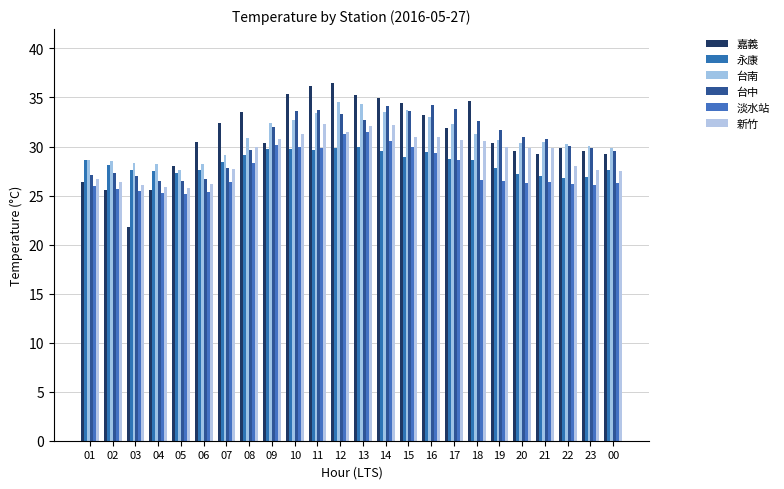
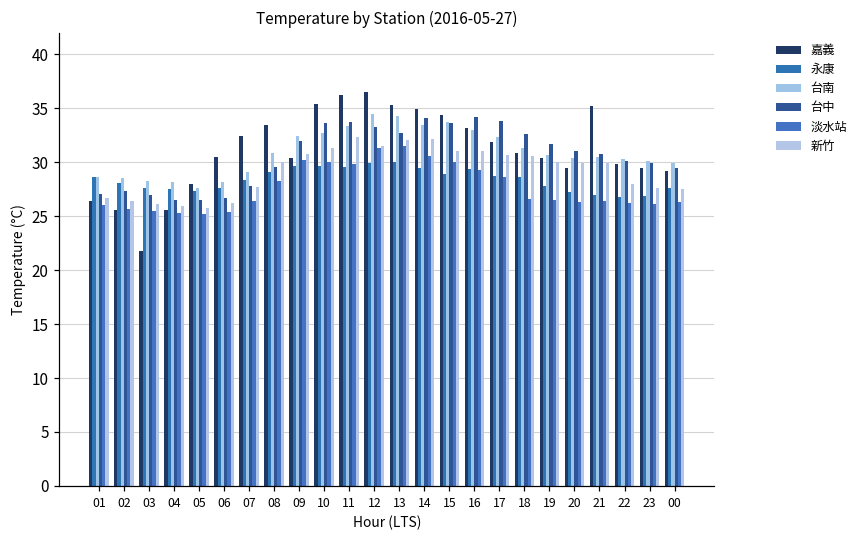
嘉義, 18: 35 -> 31
嘉義, 21: 29 -> 35
